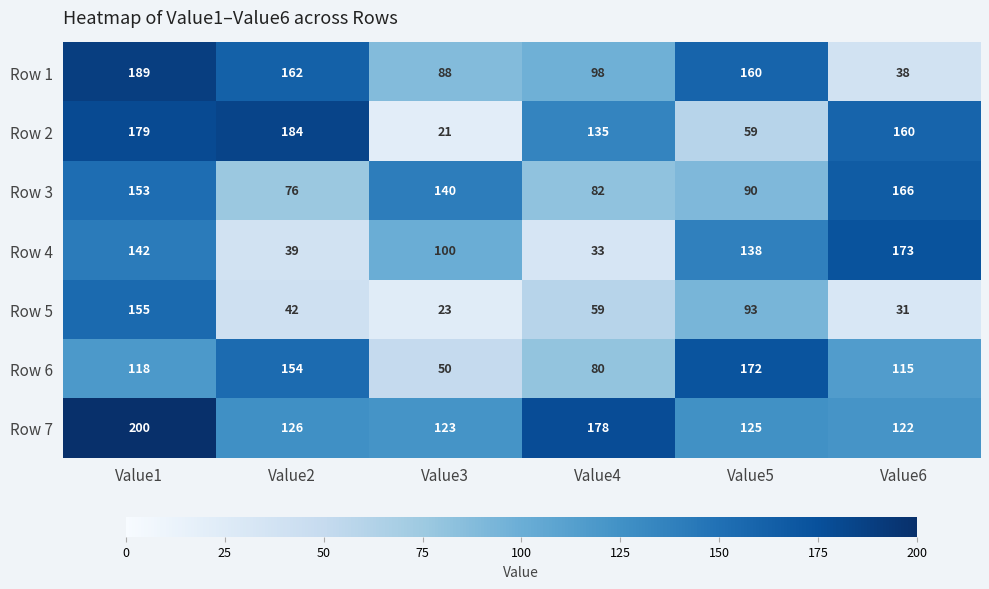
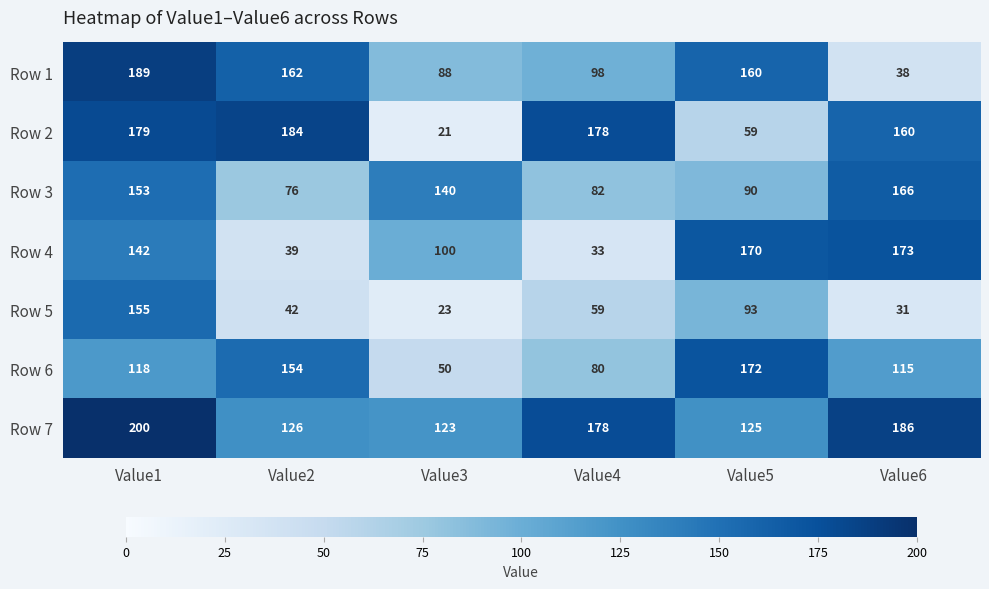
Row 2, Value4: 135 -> 178
Row 4, Value5: 138 -> 170
Row 7, Value6: 122 -> 186
